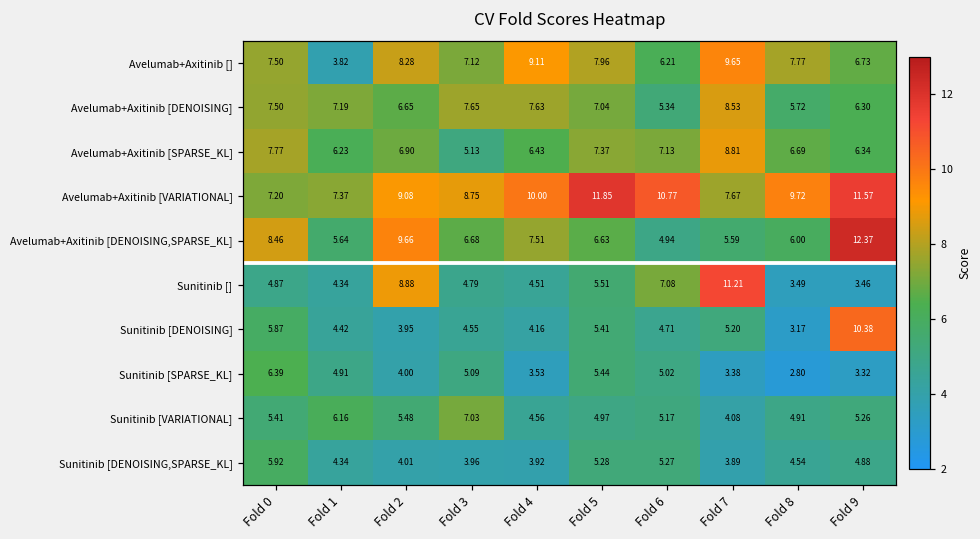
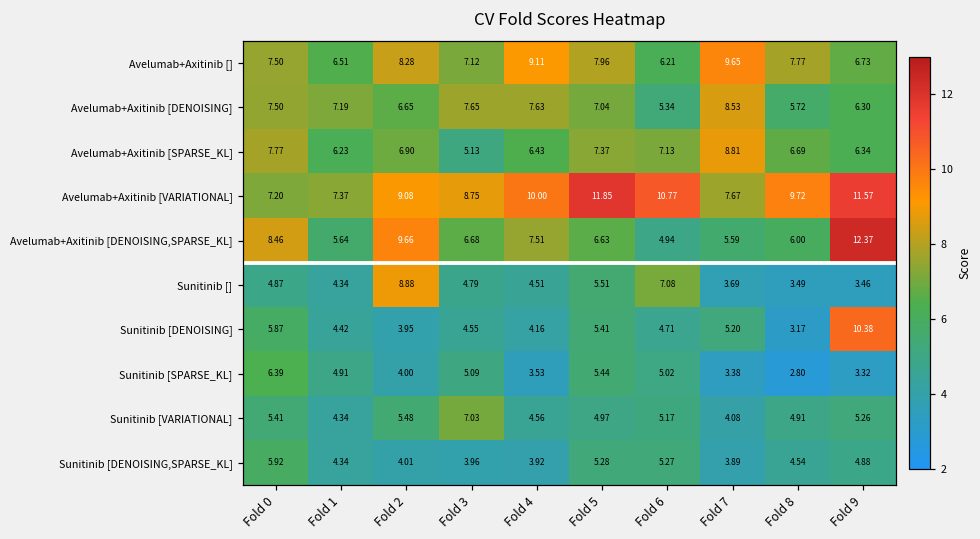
Avelumab+Axitinib [], Fold 1: 3.82 -> 6.51
Sunitinib [], Fold 7: 11.21 -> 3.69
Sunitinib [VARIATIONAL], Fold 1: 6.16 -> 4.34
